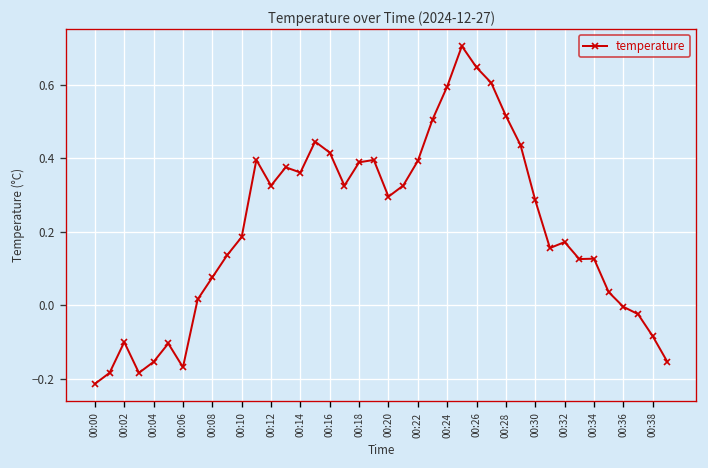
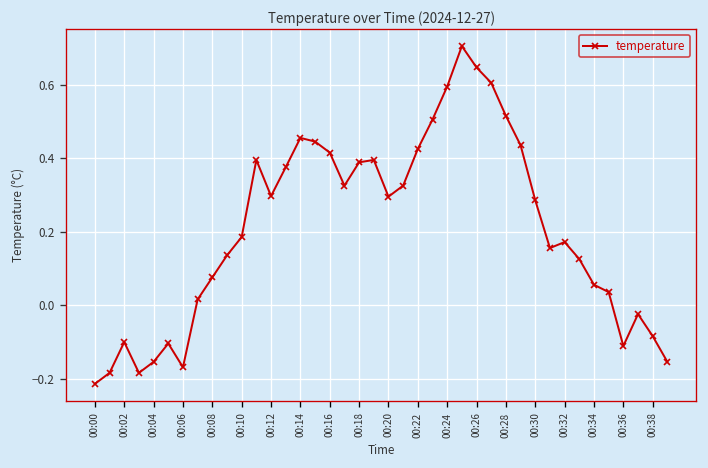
00:12: 0.33 -> 0.30
00:14: 0.36 -> 0.46
00:22: 0.39 -> 0.43
00:34: 0.13 -> 0.06
00:36: 0.00 -> -0.11
